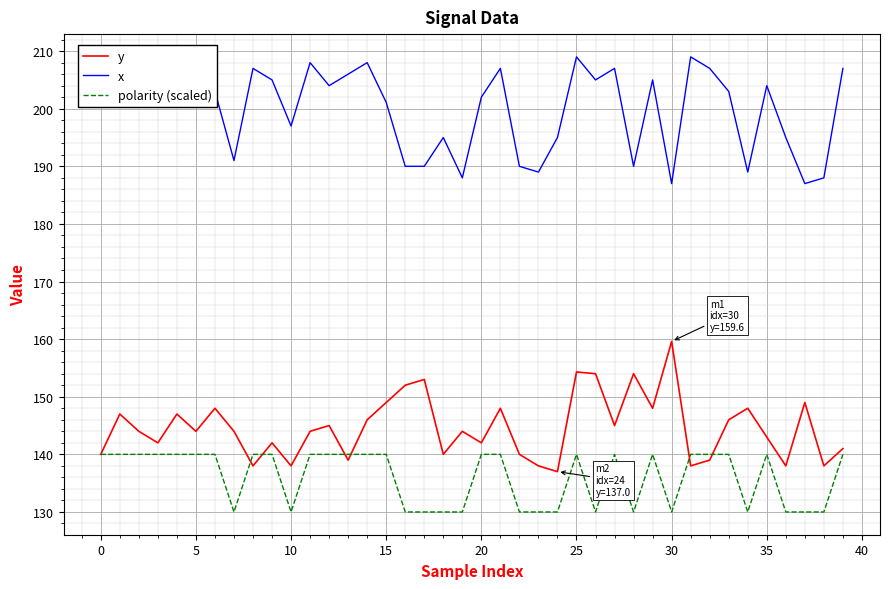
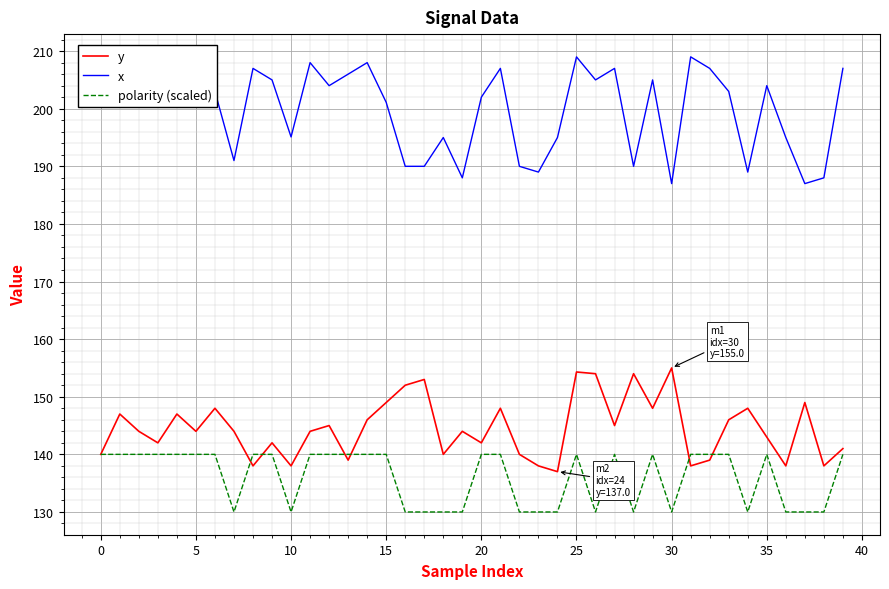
x, 10: 197 -> 195
y, 30: 159.6 -> 155.0
